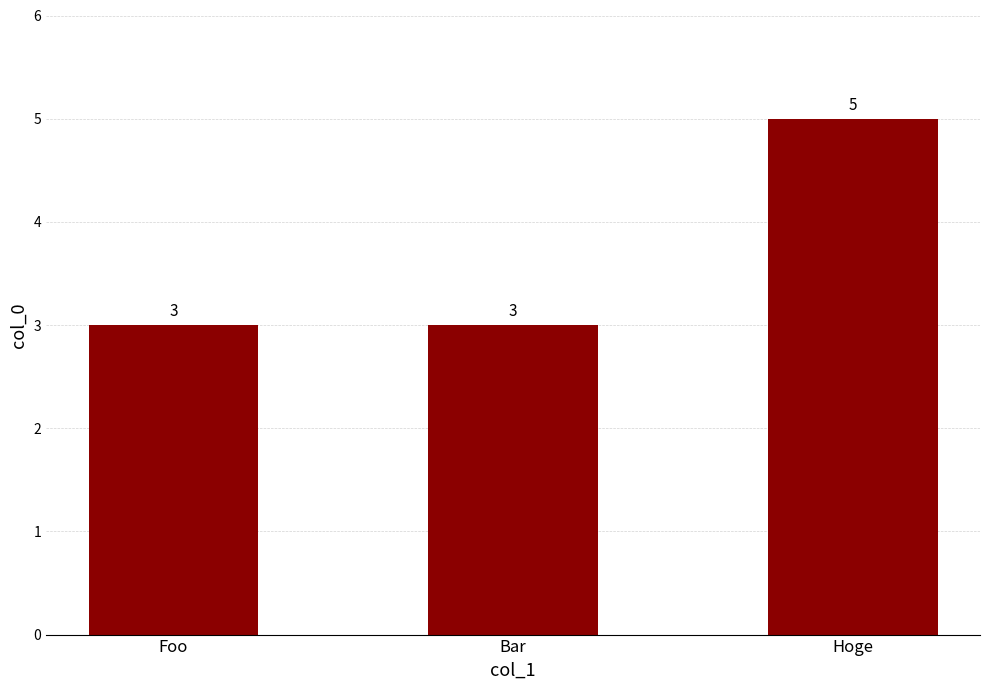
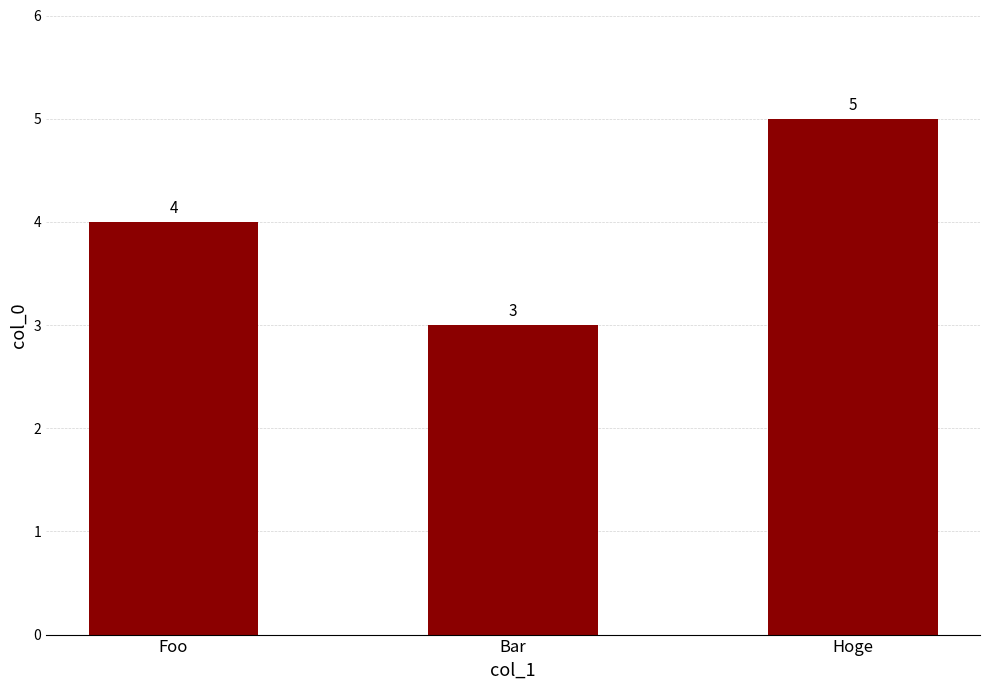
Foo: 3 -> 4
